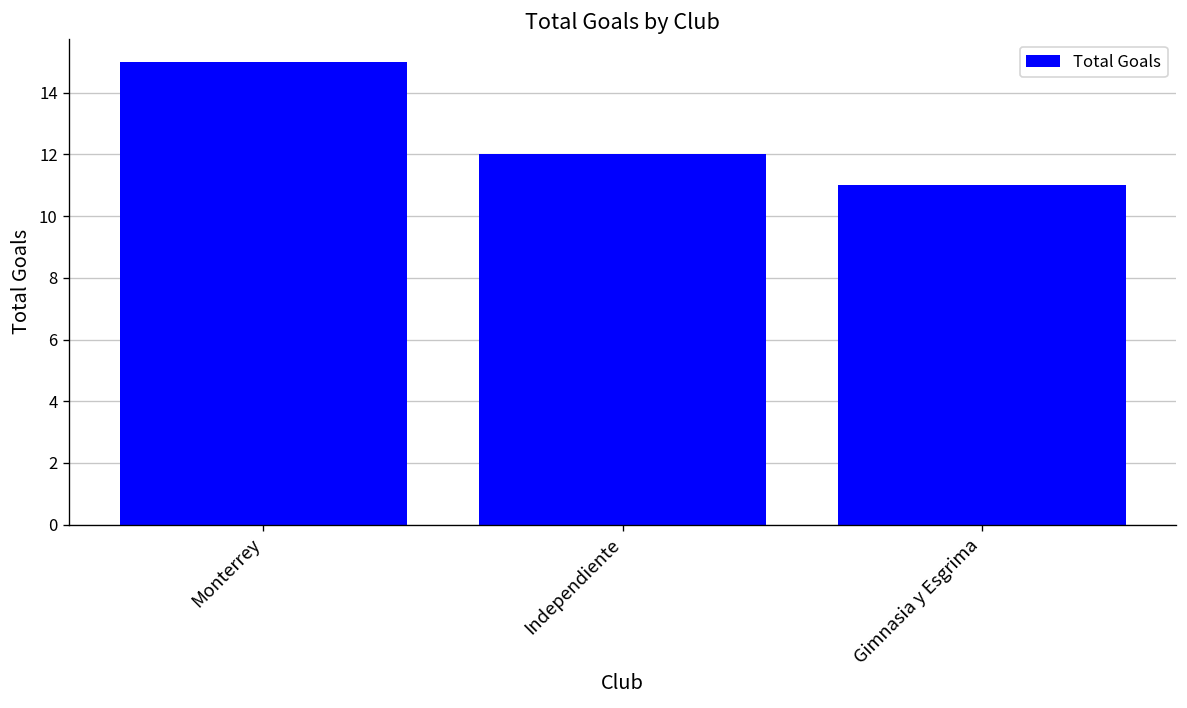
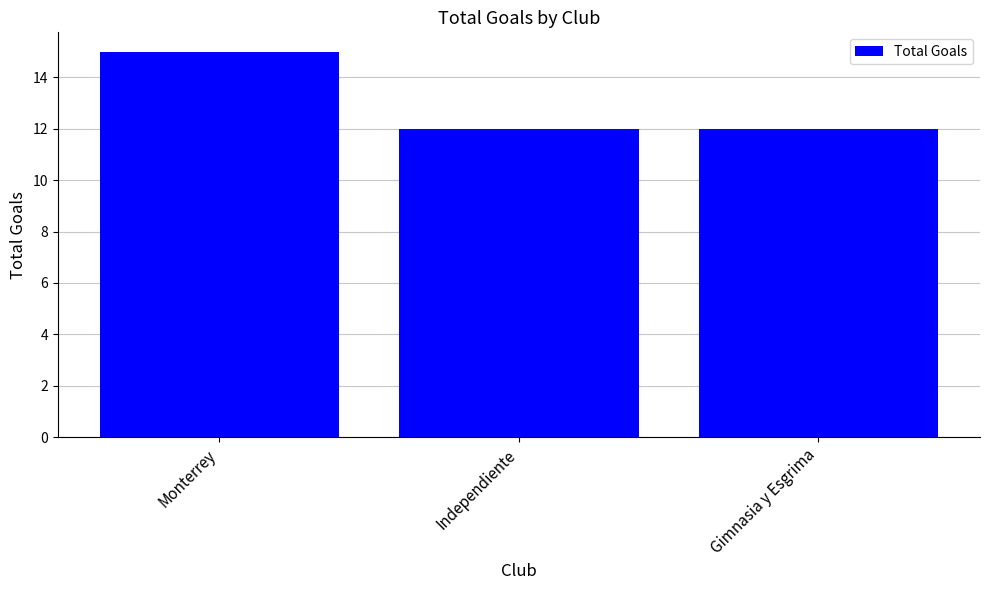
Gimnasia y Esgrima: 11 -> 12
